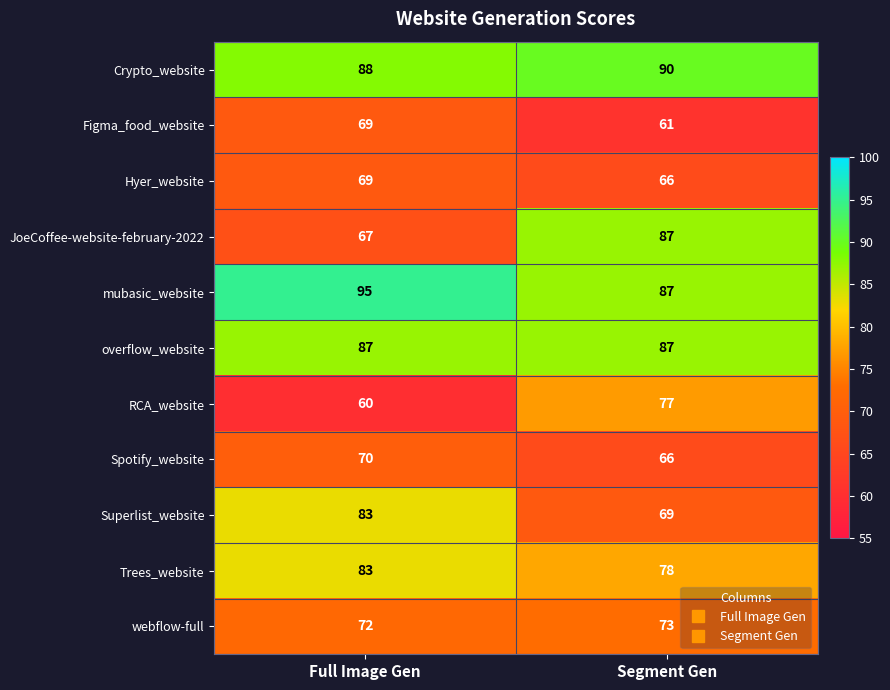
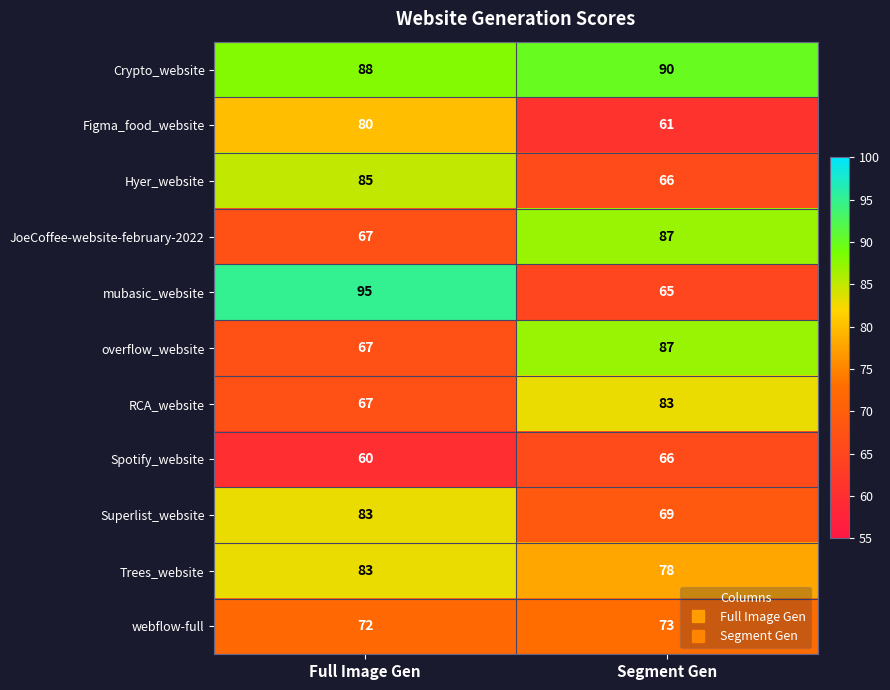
Figma_food_website, Full Image Gen: 69 -> 80
Hyer_website, Full Image Gen: 69 -> 85
mubasic_website, Segment Gen: 87 -> 65
overflow_website, Full Image Gen: 87 -> 67
RCA_website, Full Image Gen: 60 -> 67
RCA_website, Segment Gen: 77 -> 83
Spotify_website, Full Image Gen: 70 -> 60
